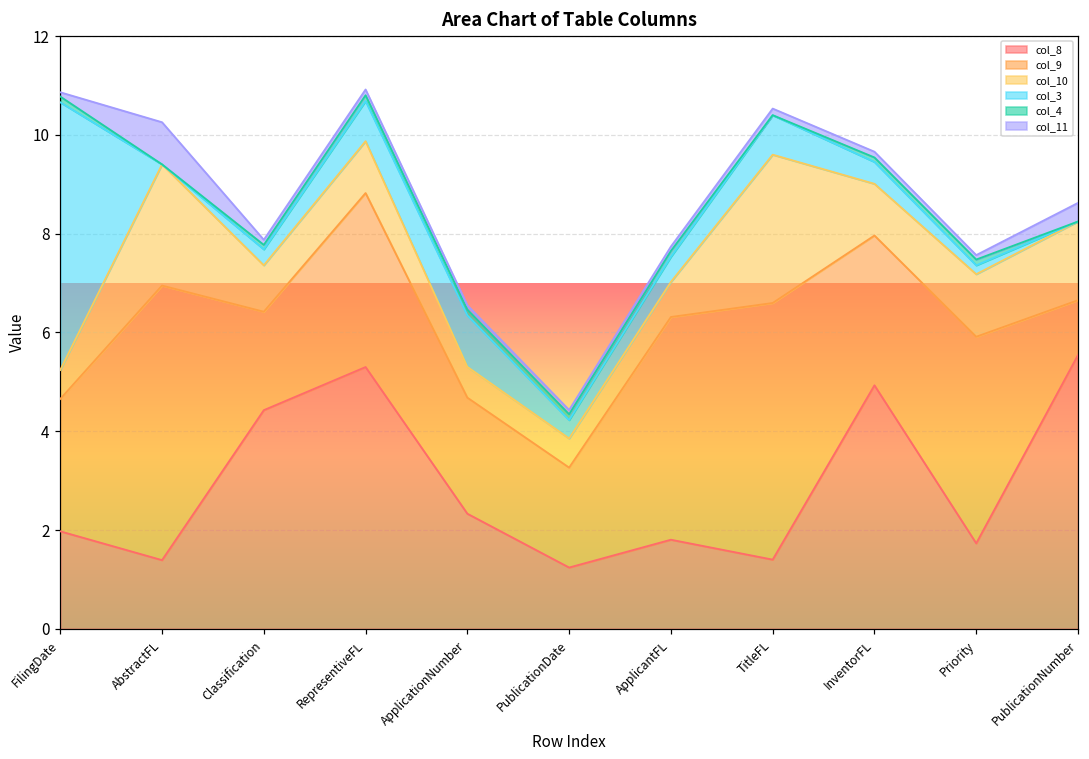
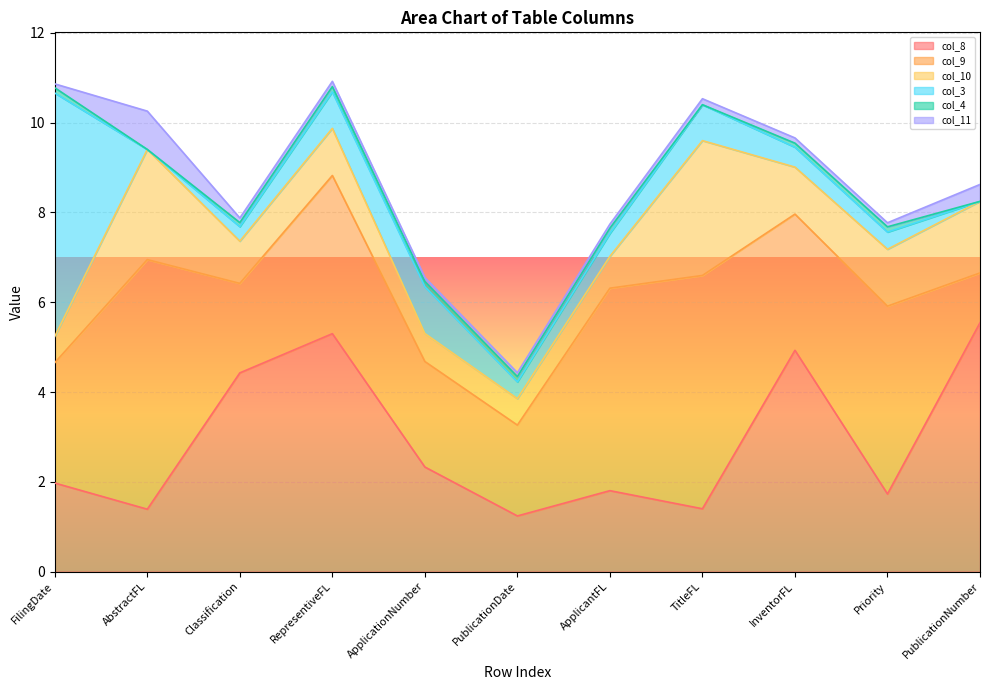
col_3, Priority: 0.2 -> 0.4
